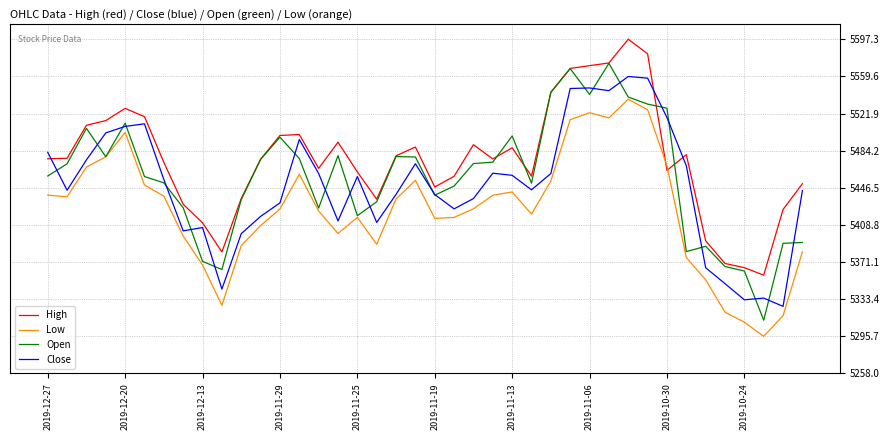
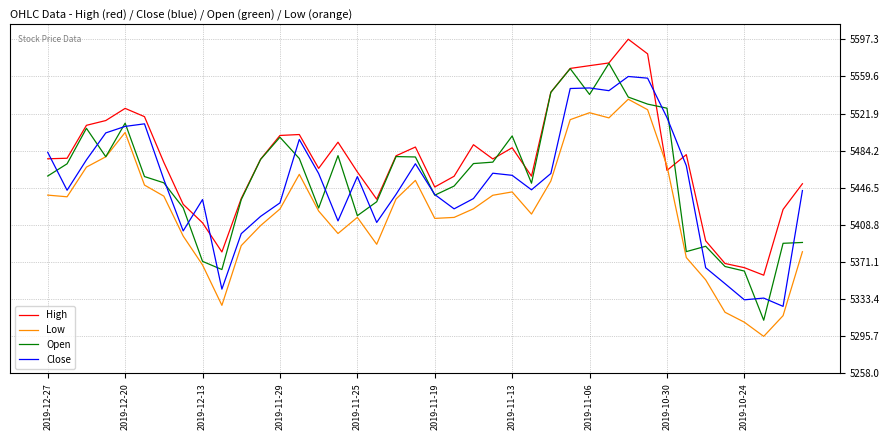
Close, 2019-12-13: 5410 -> 5430
